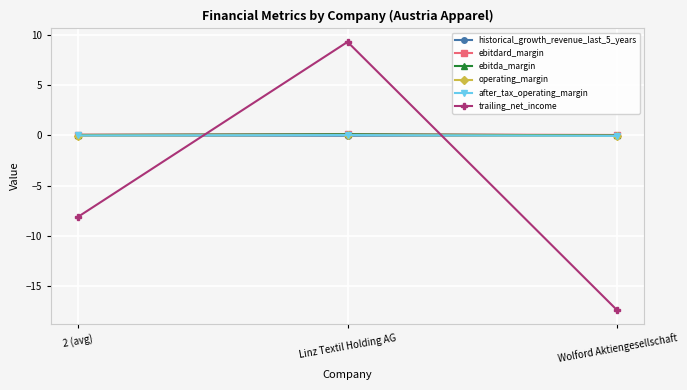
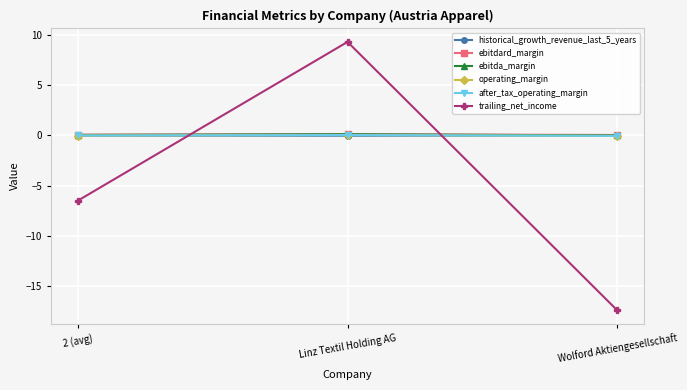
trailing_net_income, 2 (avg): -8.1 -> -6.5
